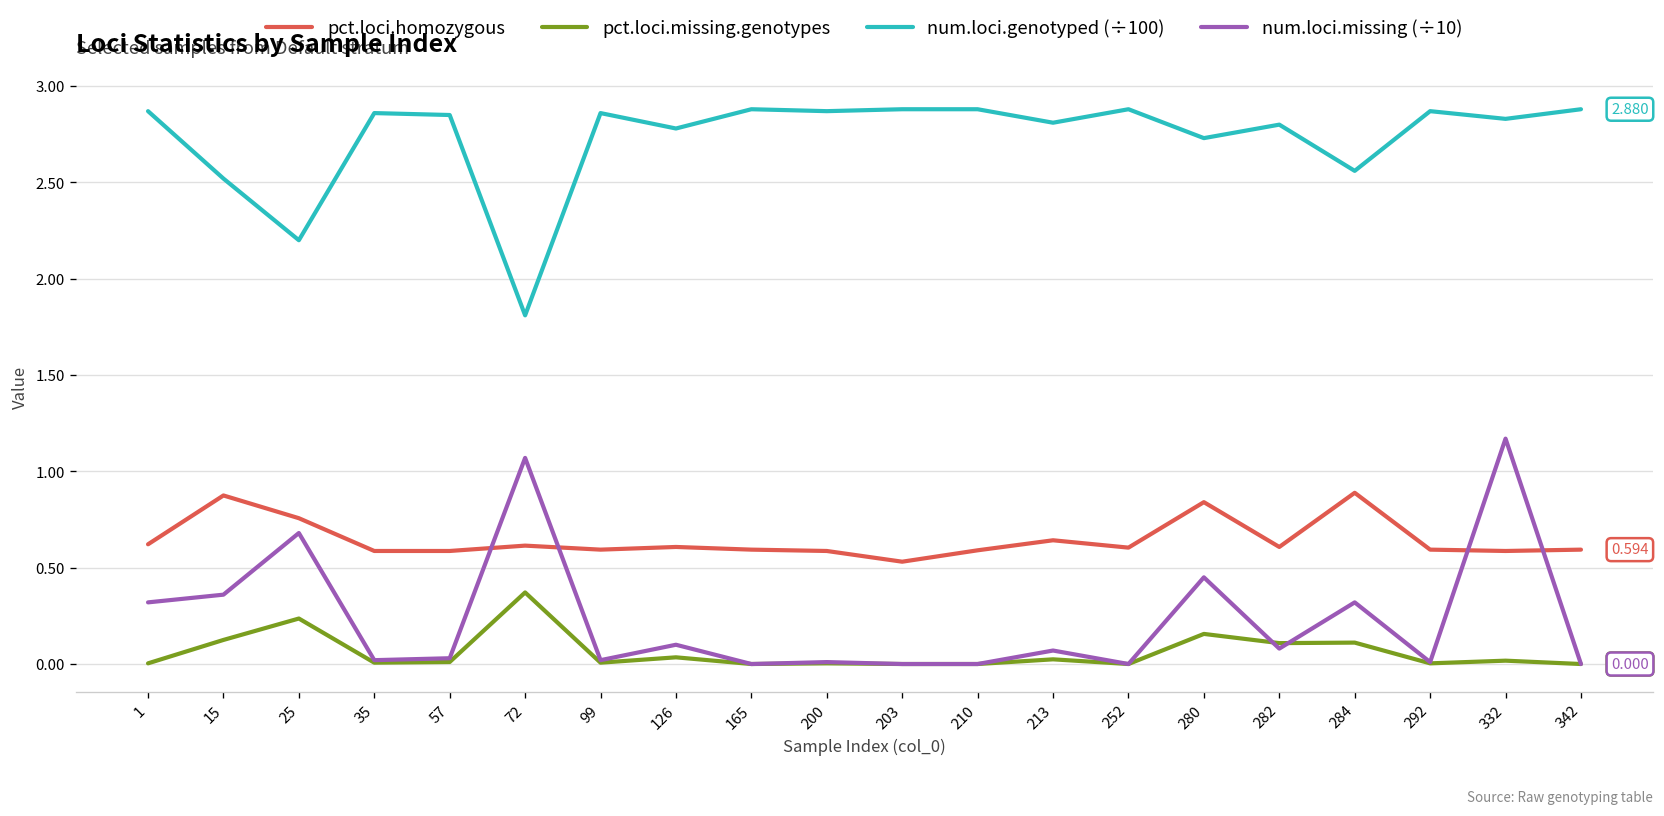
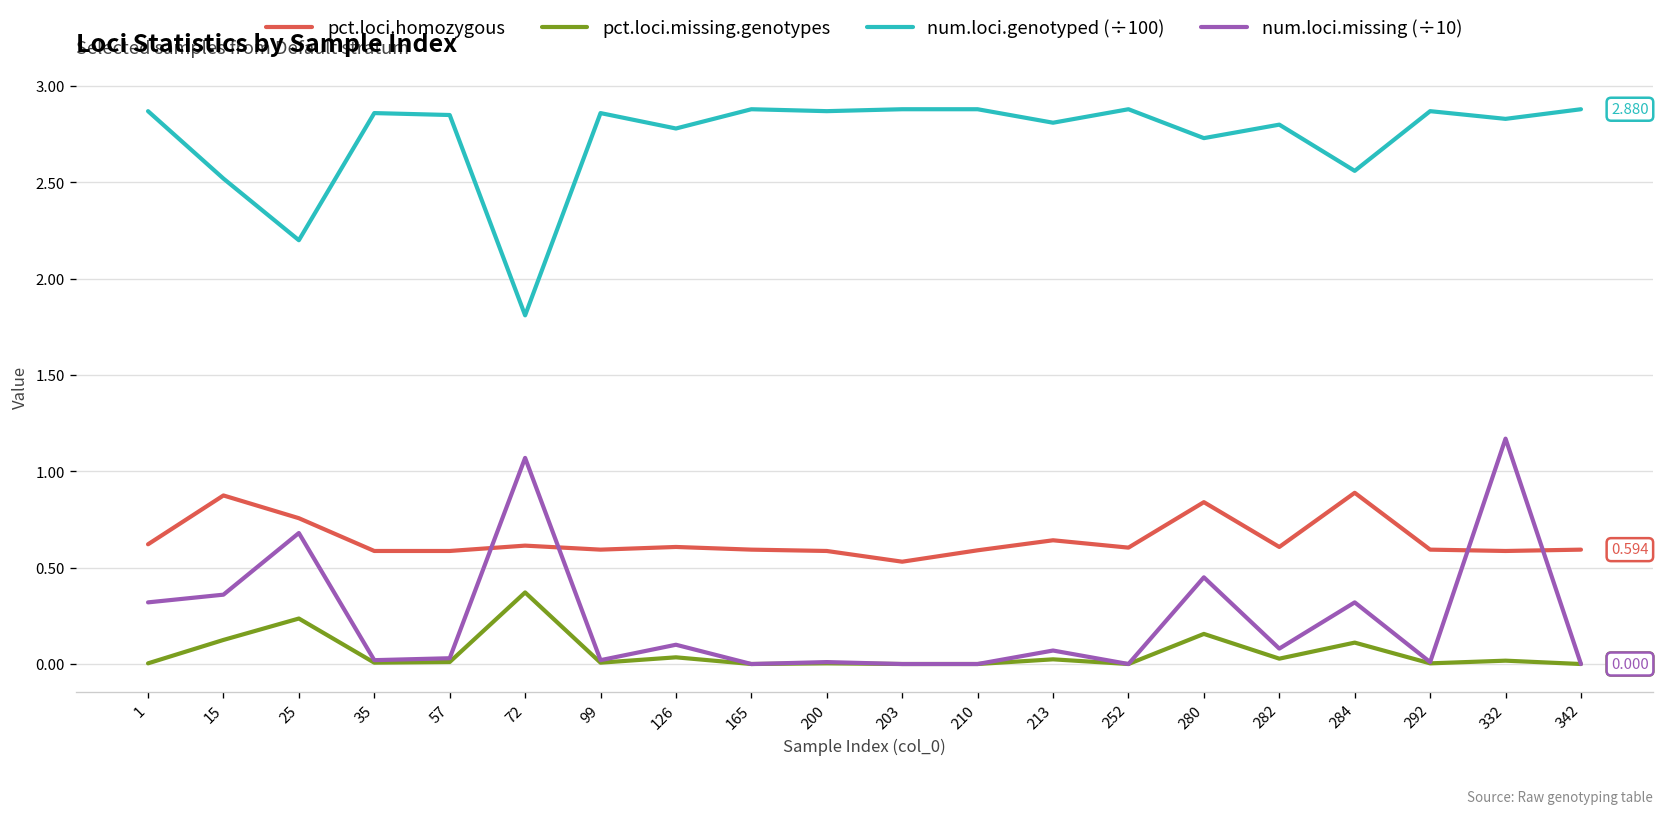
pct.loci.missing.genotypes, 282: 0.11 -> 0.03
